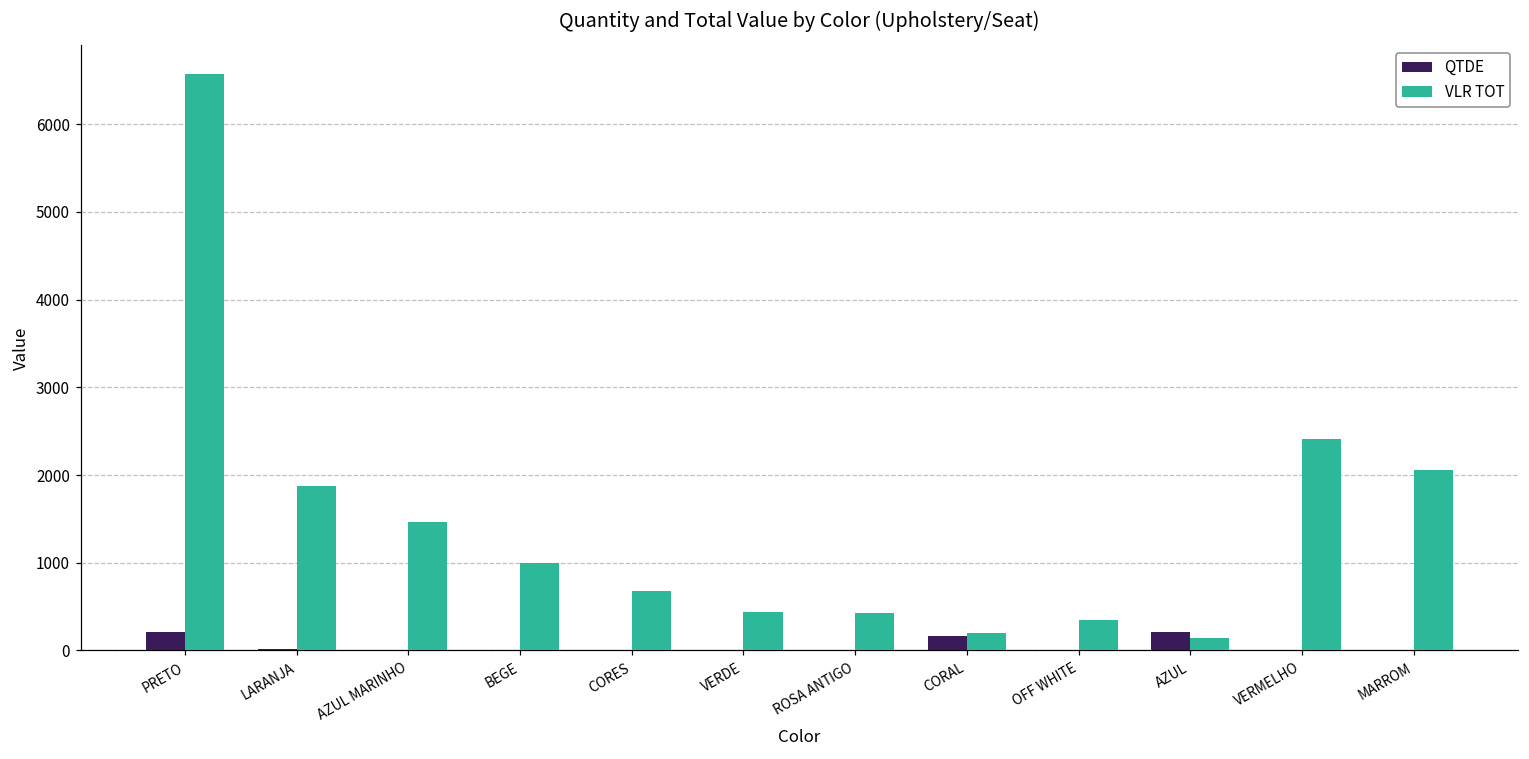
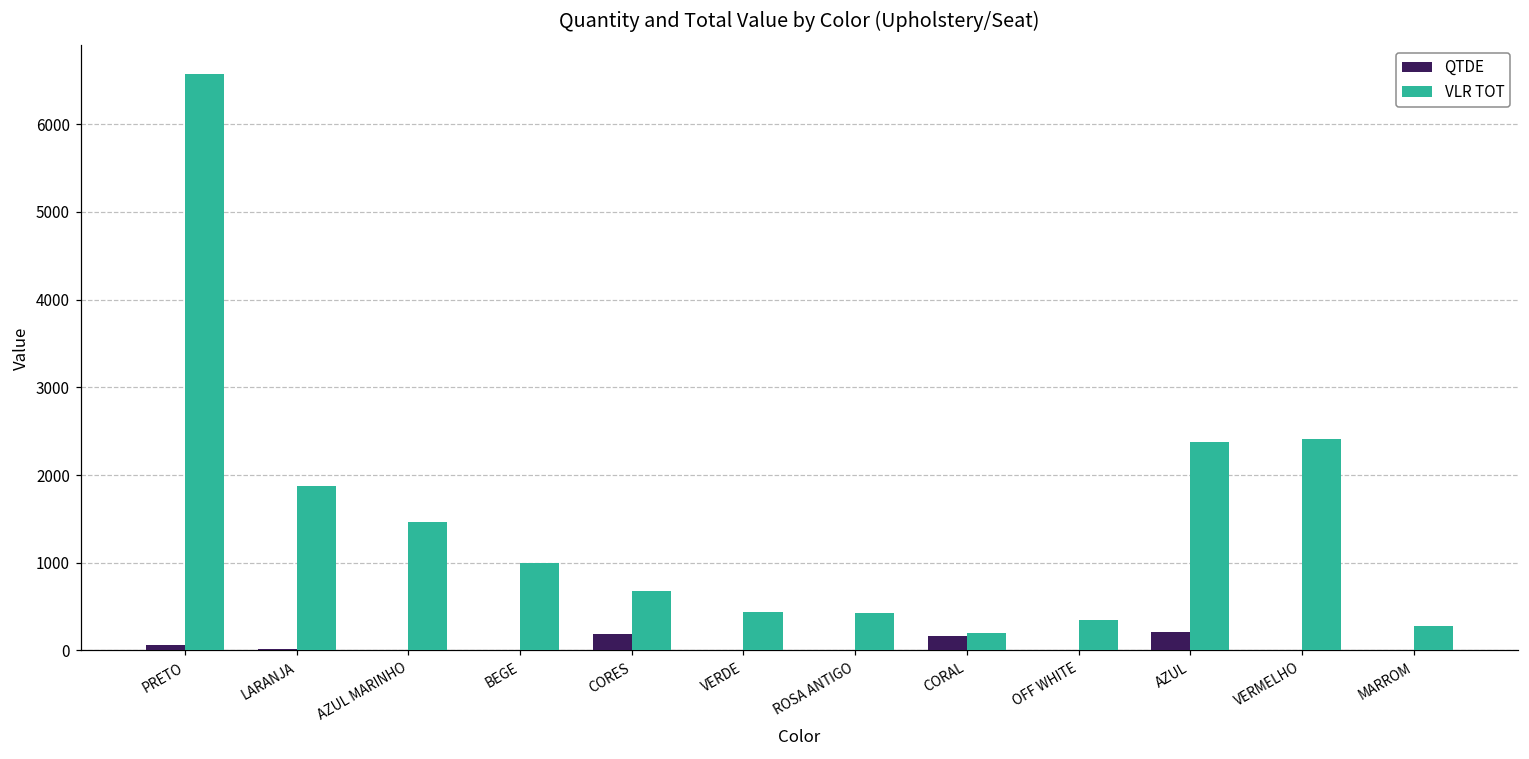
QTDE, PRETO: 200 -> 100
QTDE, CORES: 0 -> 200
VLR TOT, AZUL: 100 -> 2400
VLR TOT, MARROM: 2100 -> 300
